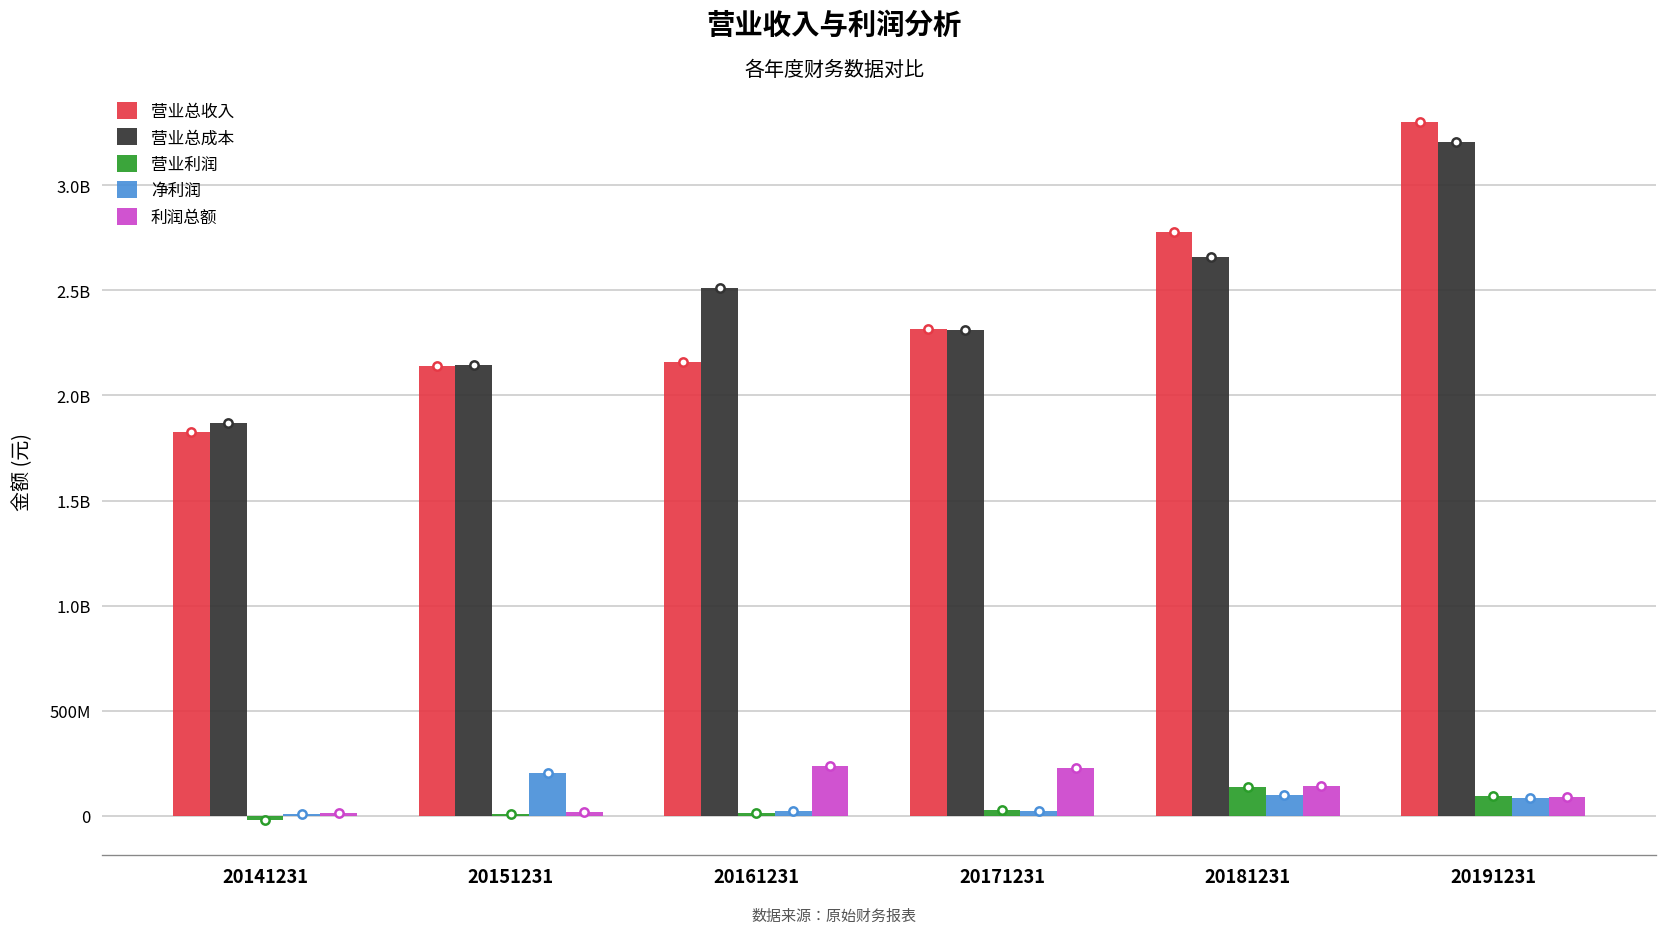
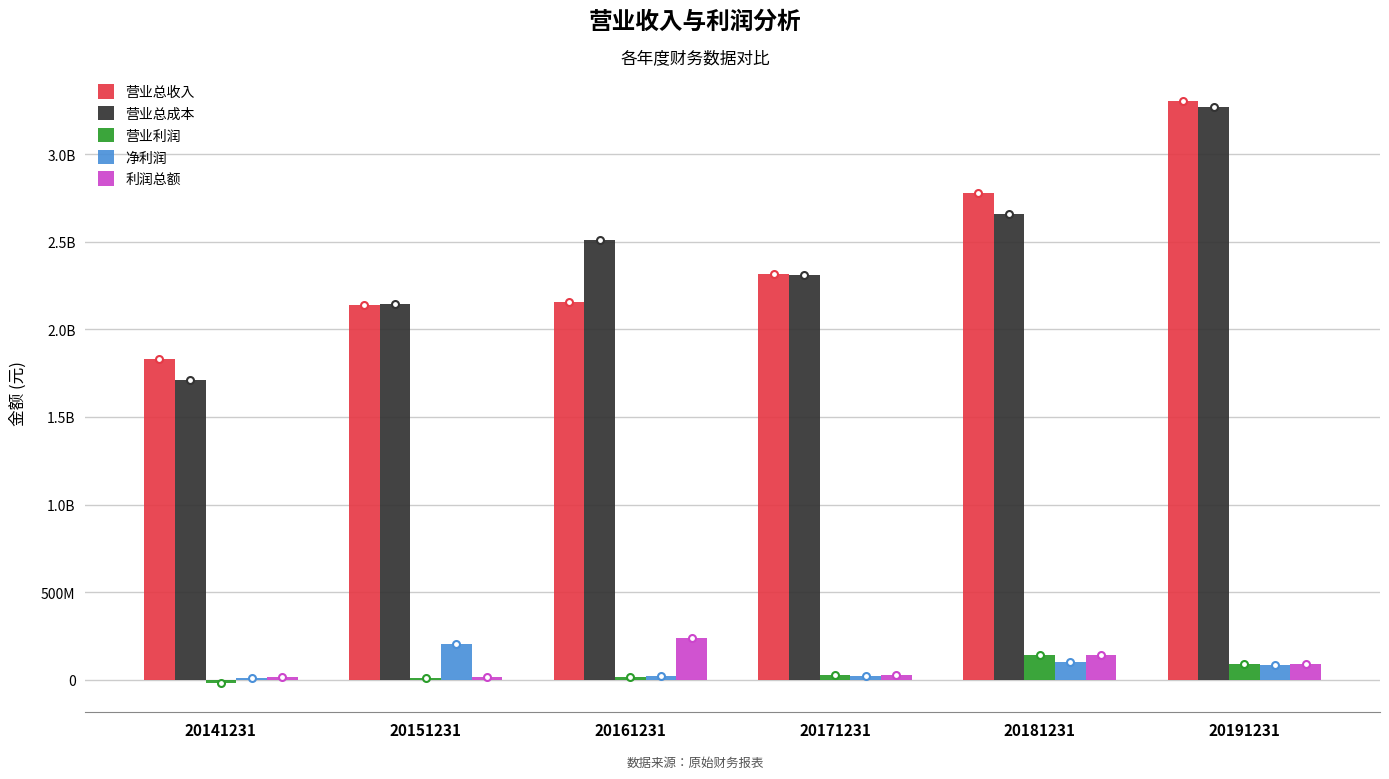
营业总成本, 20141231: 1870000000 -> 1710000000
利润总额, 20171231: 230000000 -> 30000000
营业总成本, 20191231: 3210000000 -> 3270000000
